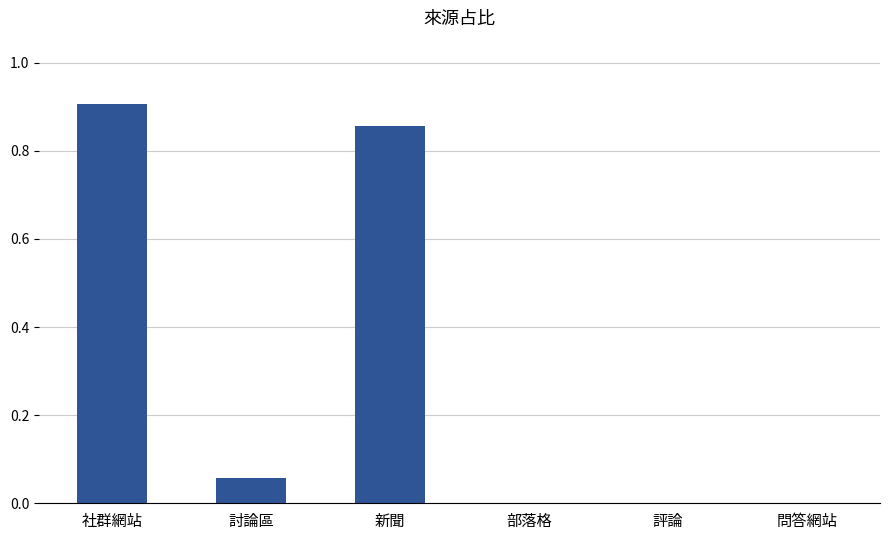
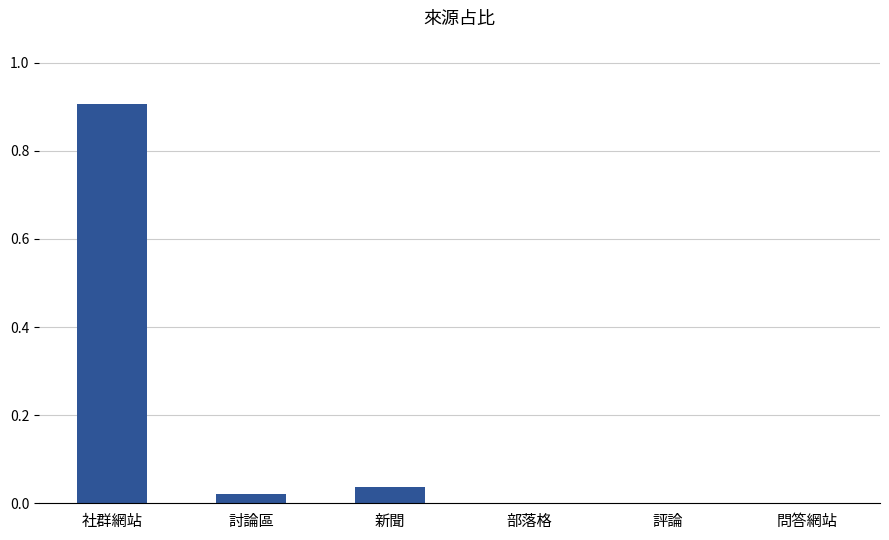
討論區: 0.06 -> 0.02
新聞: 0.86 -> 0.04
